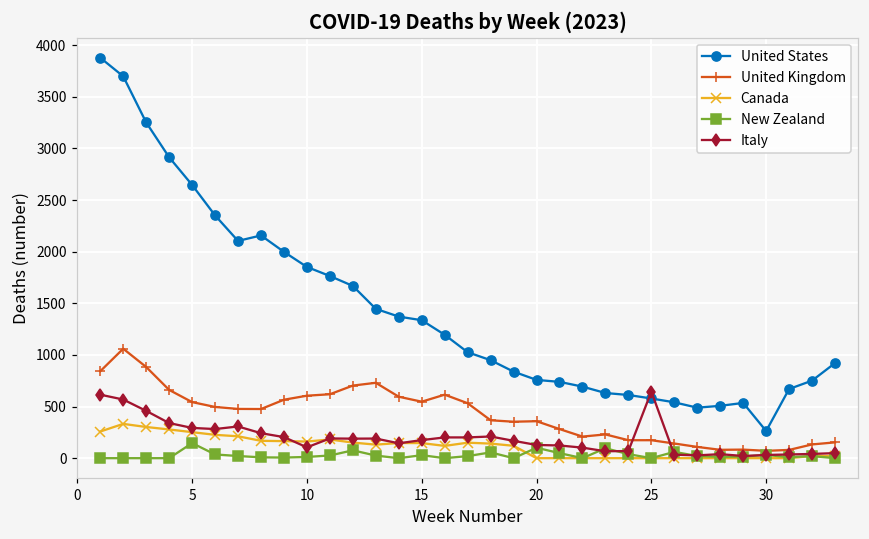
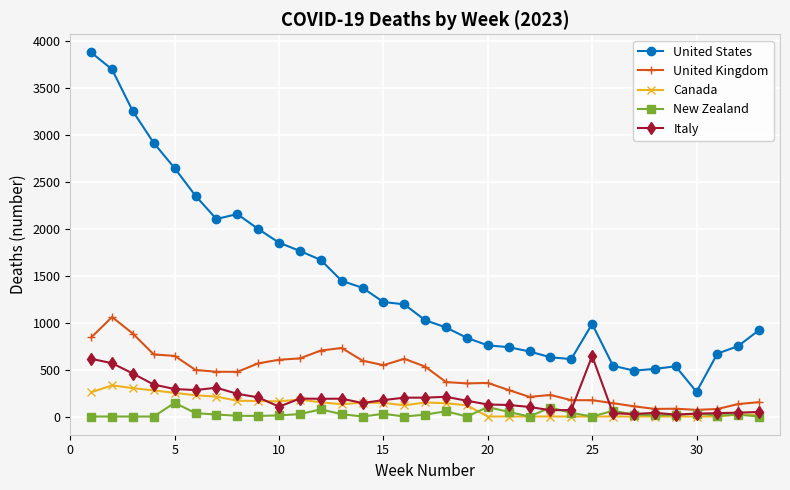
United Kingdom, 5: 500 -> 600
United States, 15: 1300 -> 1200
United States, 25: 600 -> 1000
